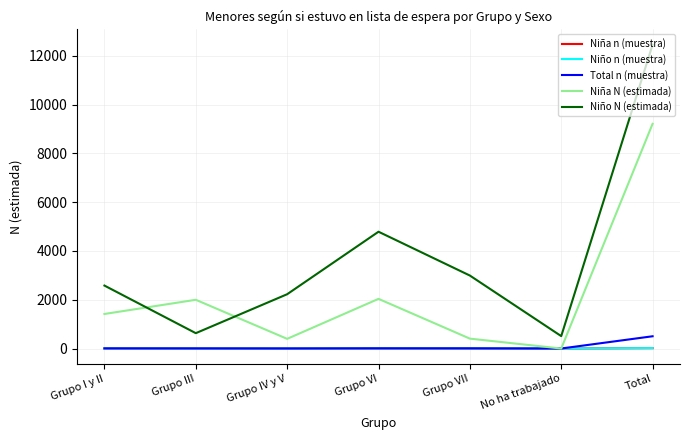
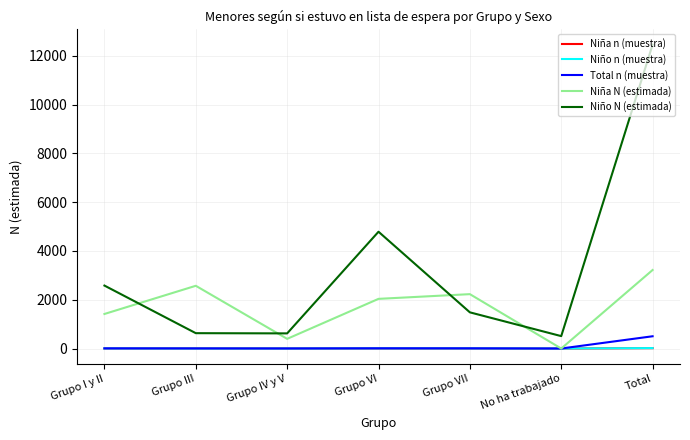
Niña N (estimada), Grupo III: 2000 -> 2600
Niño N (estimada), Grupo IV y V: 2200 -> 600
Niña N (estimada), Grupo VII: 400 -> 2200
Niño N (estimada), Grupo VII: 3000 -> 1500
Niña N (estimada), Total: 9200 -> 3200
